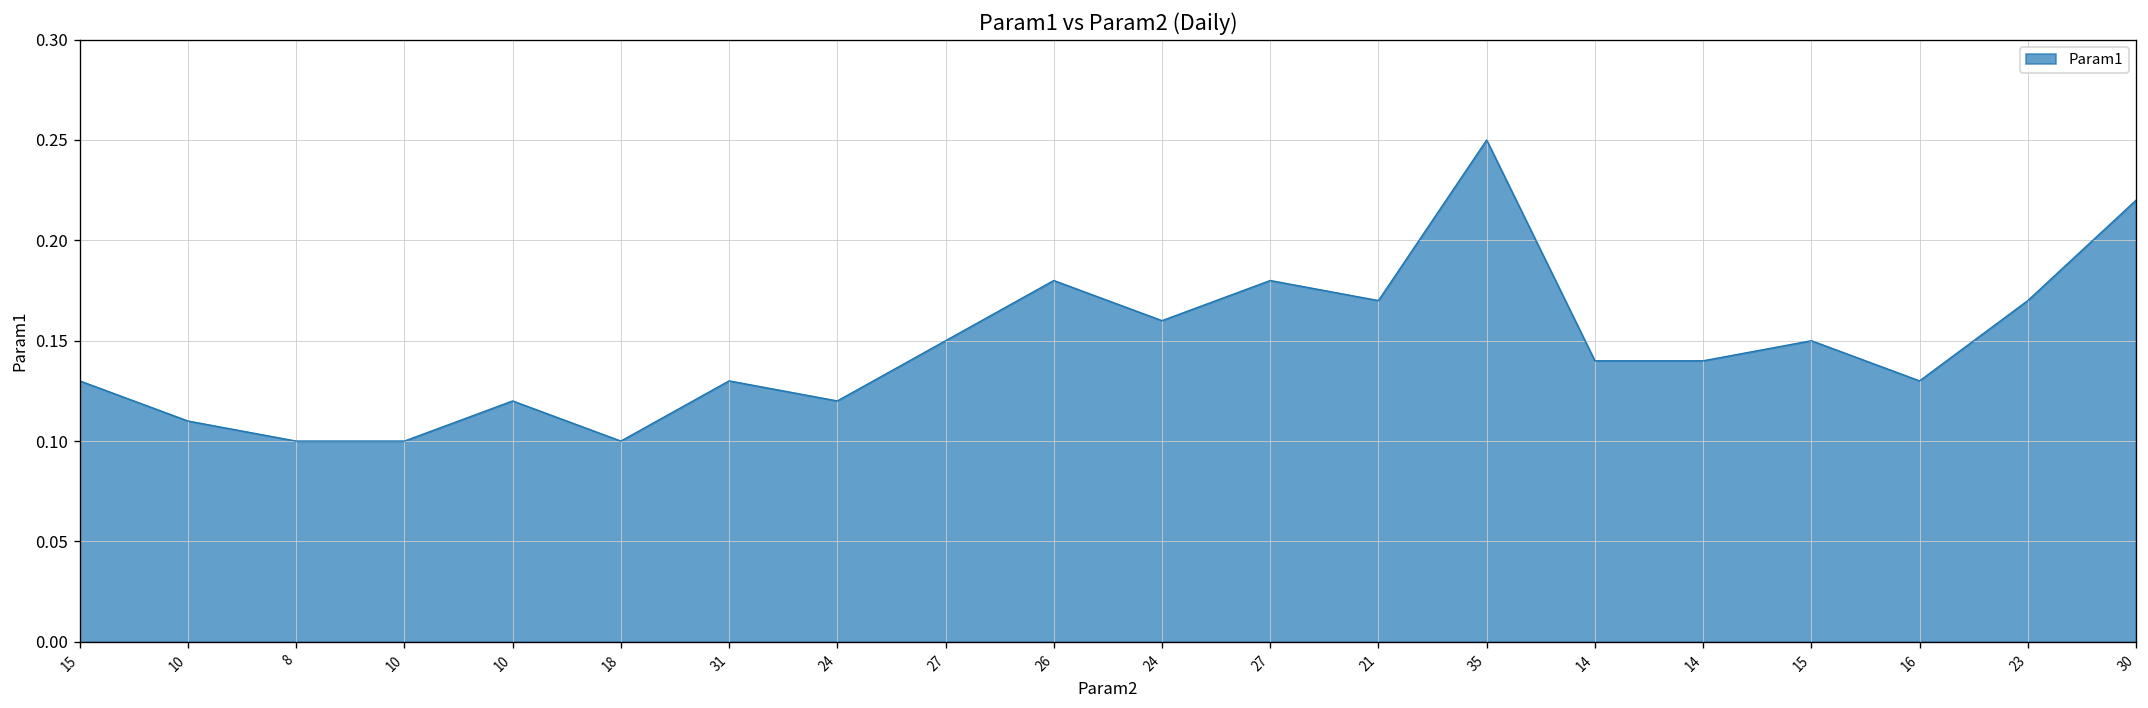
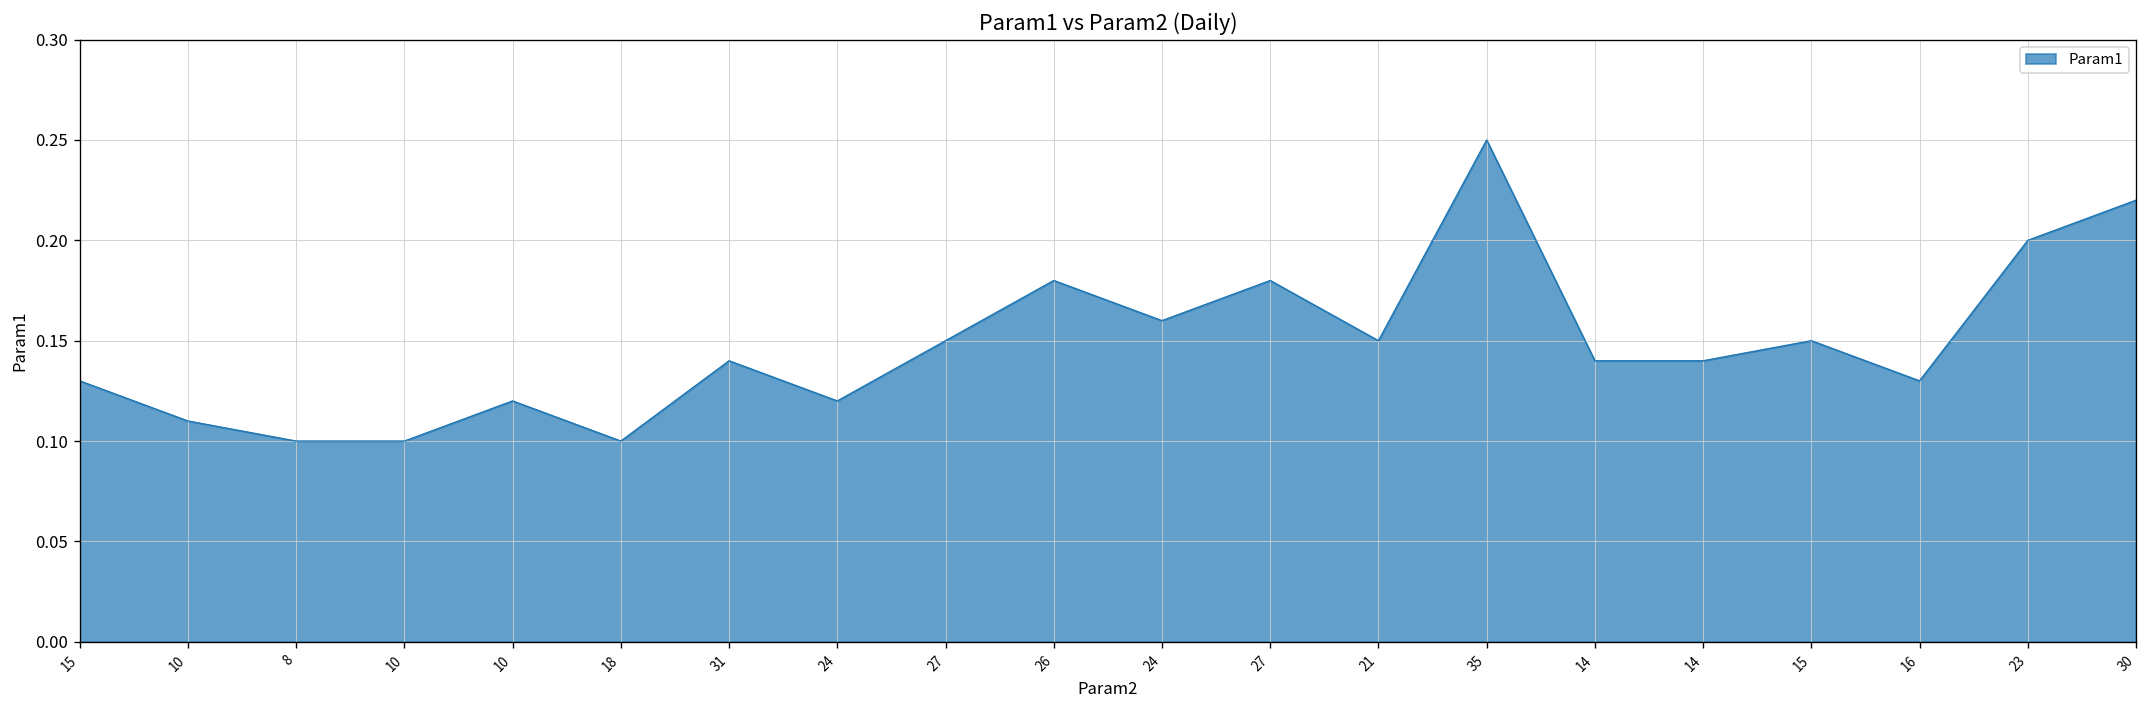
31: 0.13 -> 0.14
21: 0.17 -> 0.15
23: 0.17 -> 0.20
